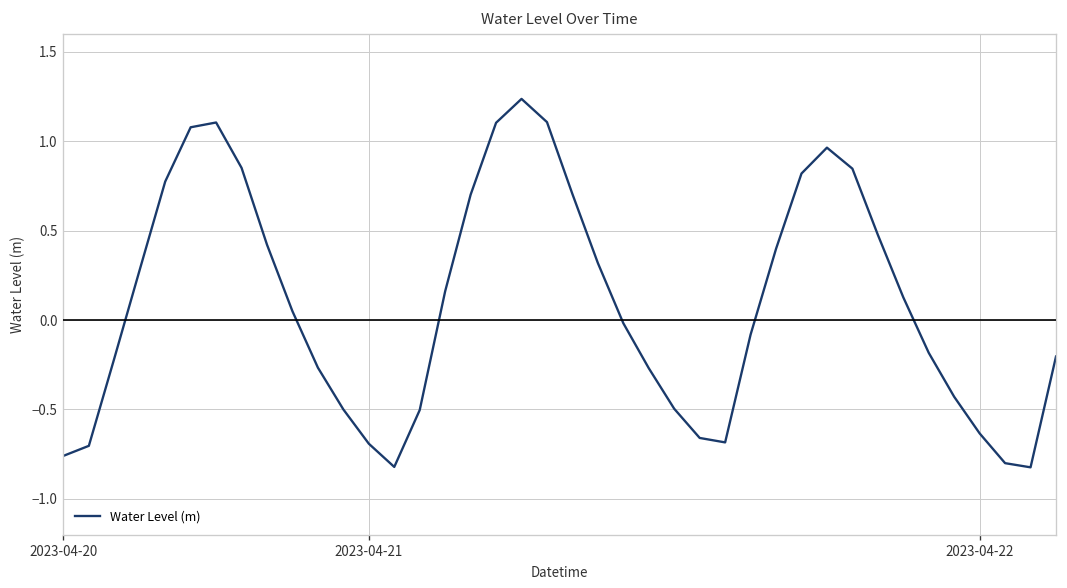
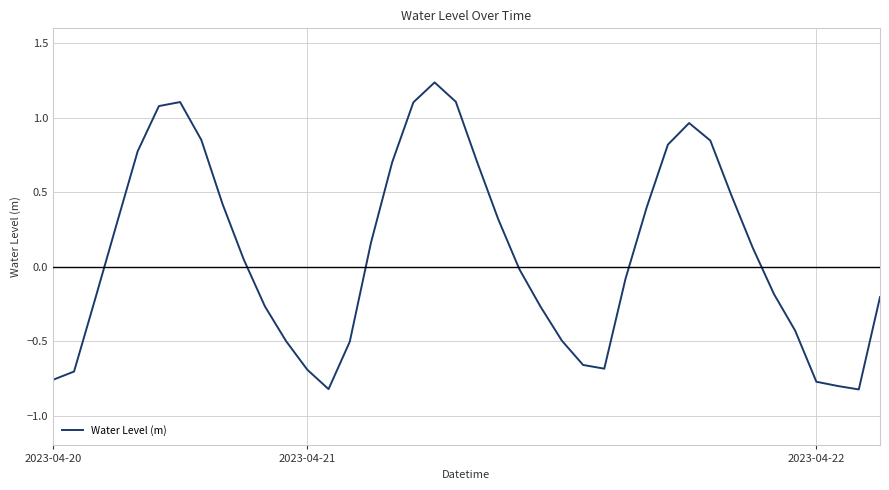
2023-04-22: -0.63 -> -0.77
